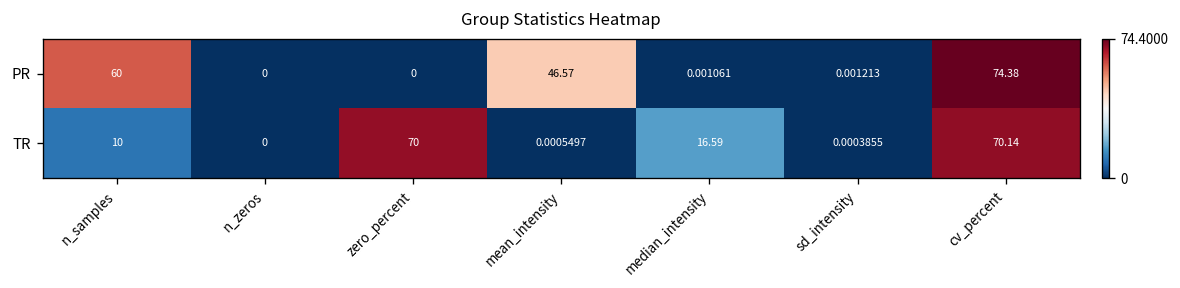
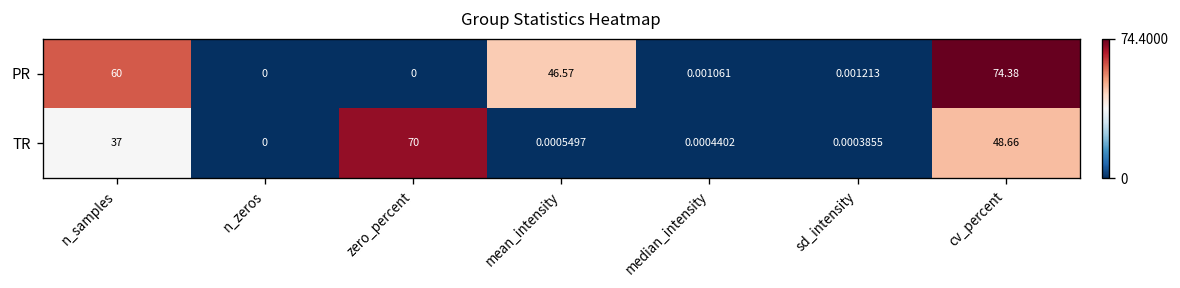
TR, n_samples: 10 -> 37
TR, median_intensity: 16.59 -> 0.0004402
TR, cv_percent: 70.14 -> 48.66
